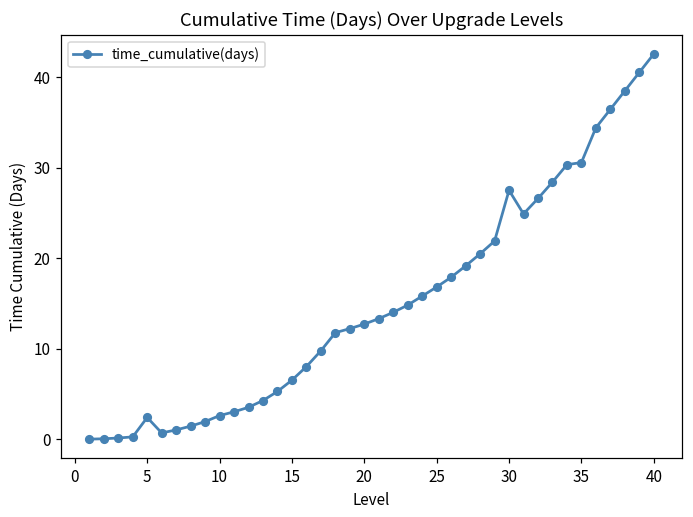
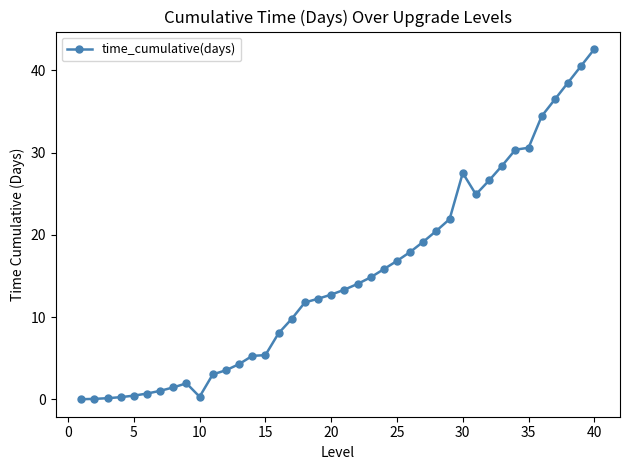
5: 2 -> 0
10: 3 -> 0
15: 7 -> 5
